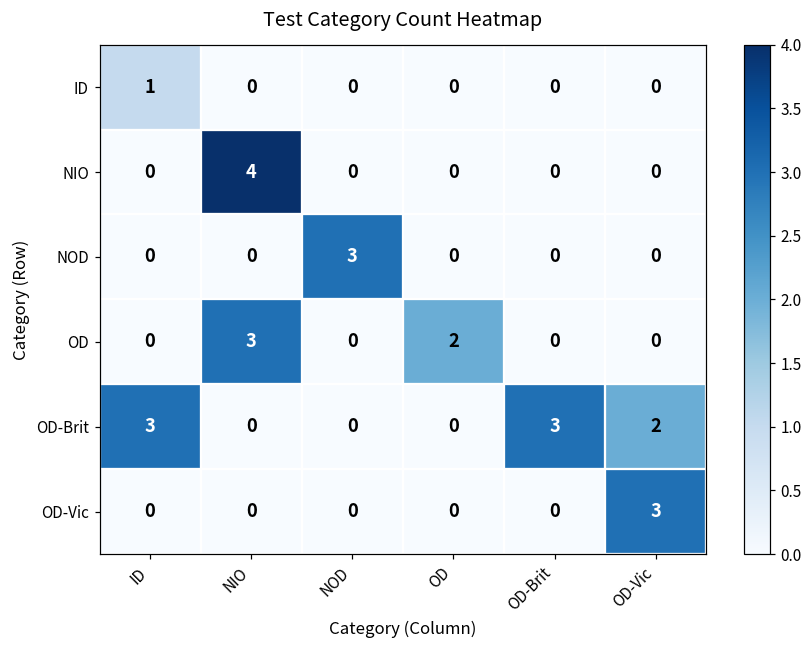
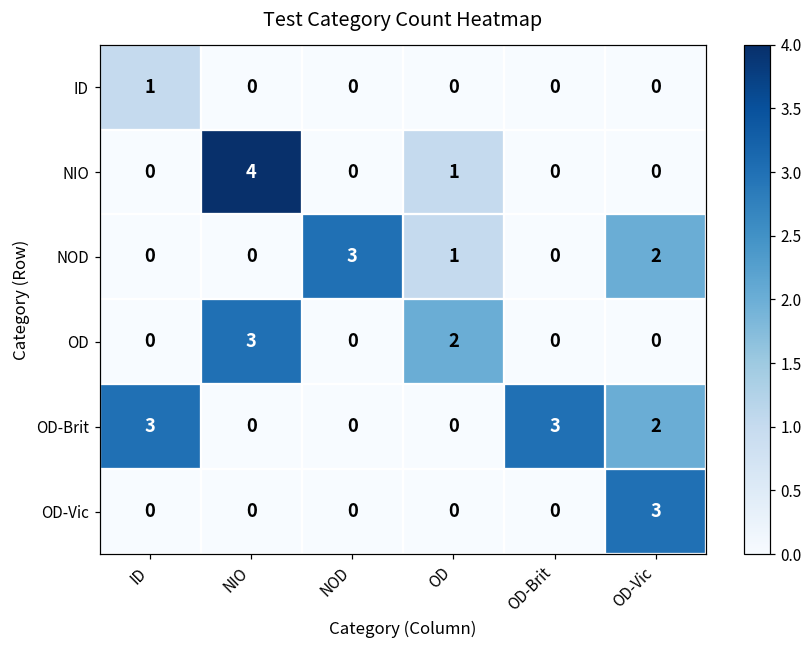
NIO, OD: 0 -> 1
NOD, OD: 0 -> 1
NOD, OD-Vic: 0 -> 2
